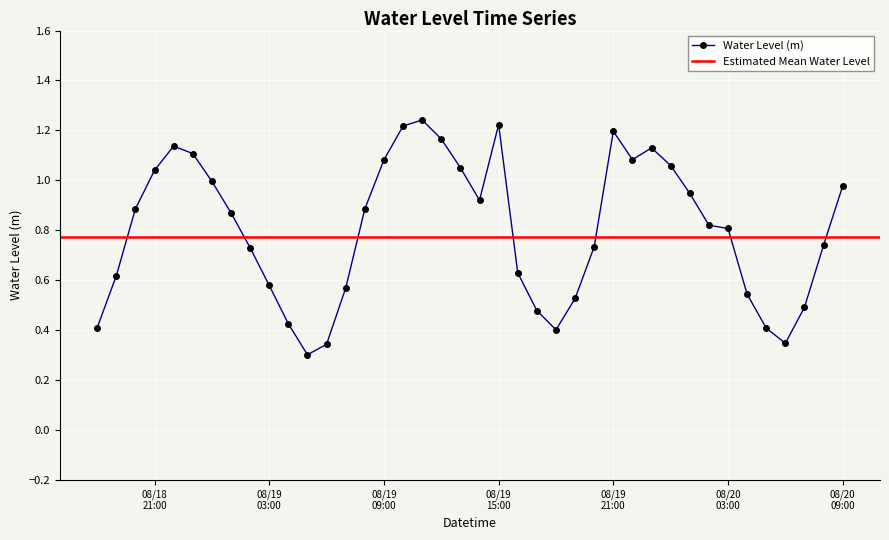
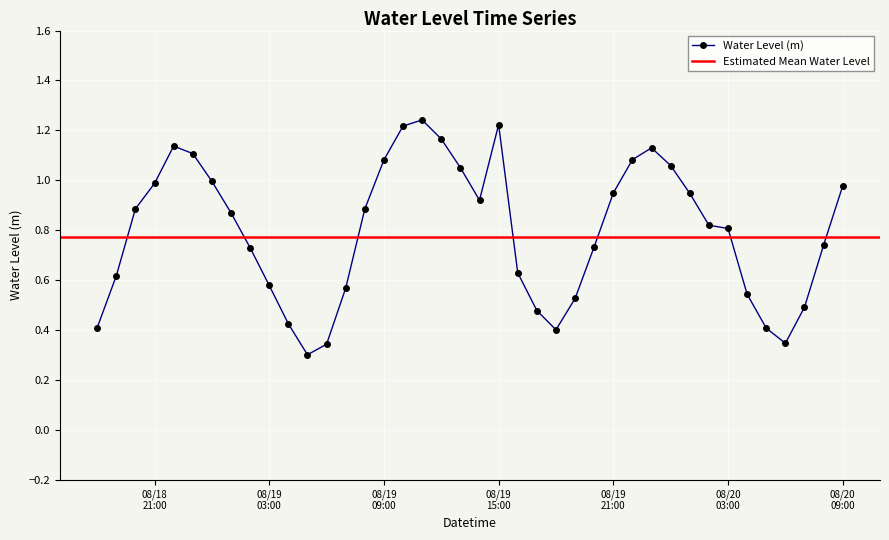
08/18 21:00: 1.04 -> 0.99
08/19 21:00: 1.20 -> 0.95
